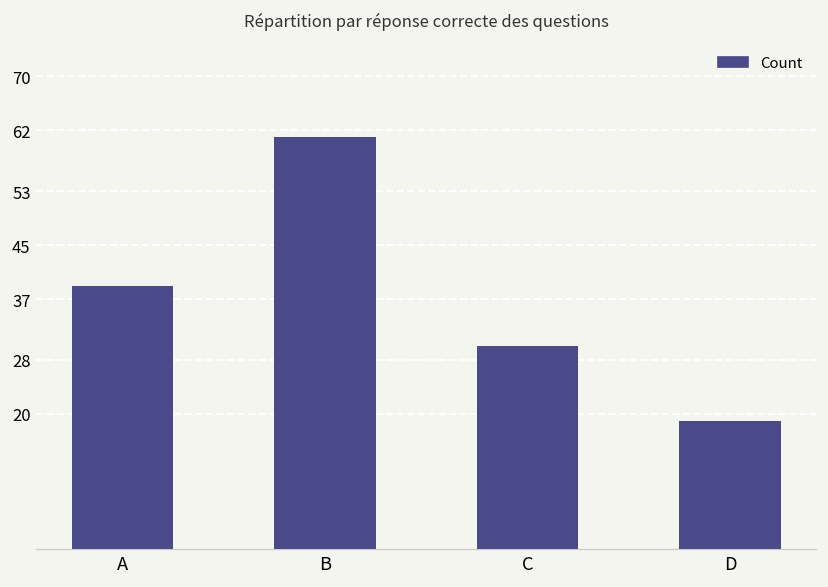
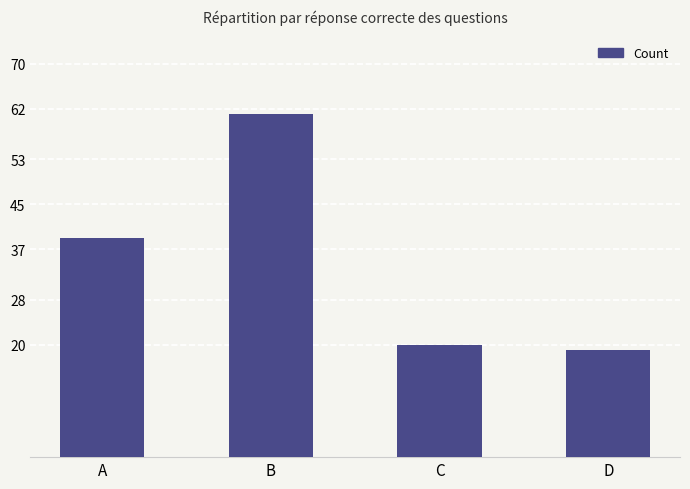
C: 30 -> 20
